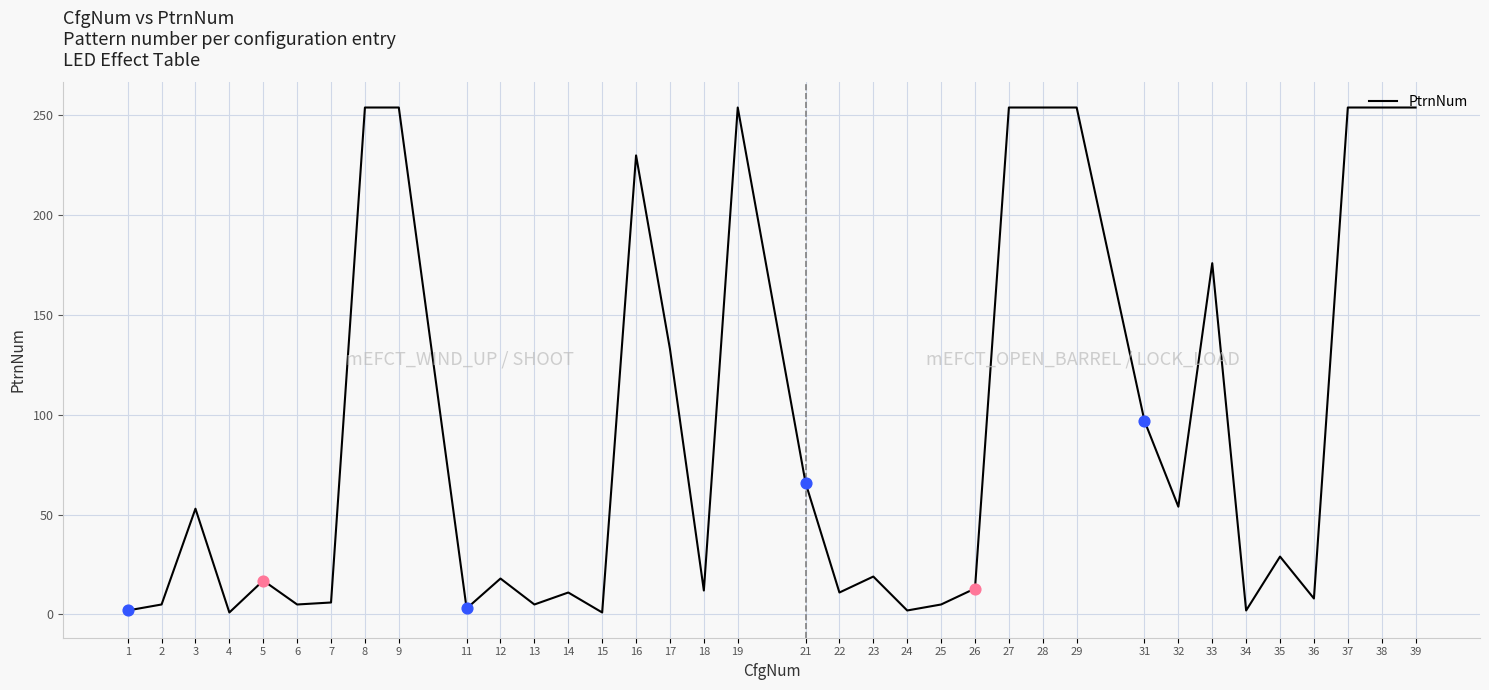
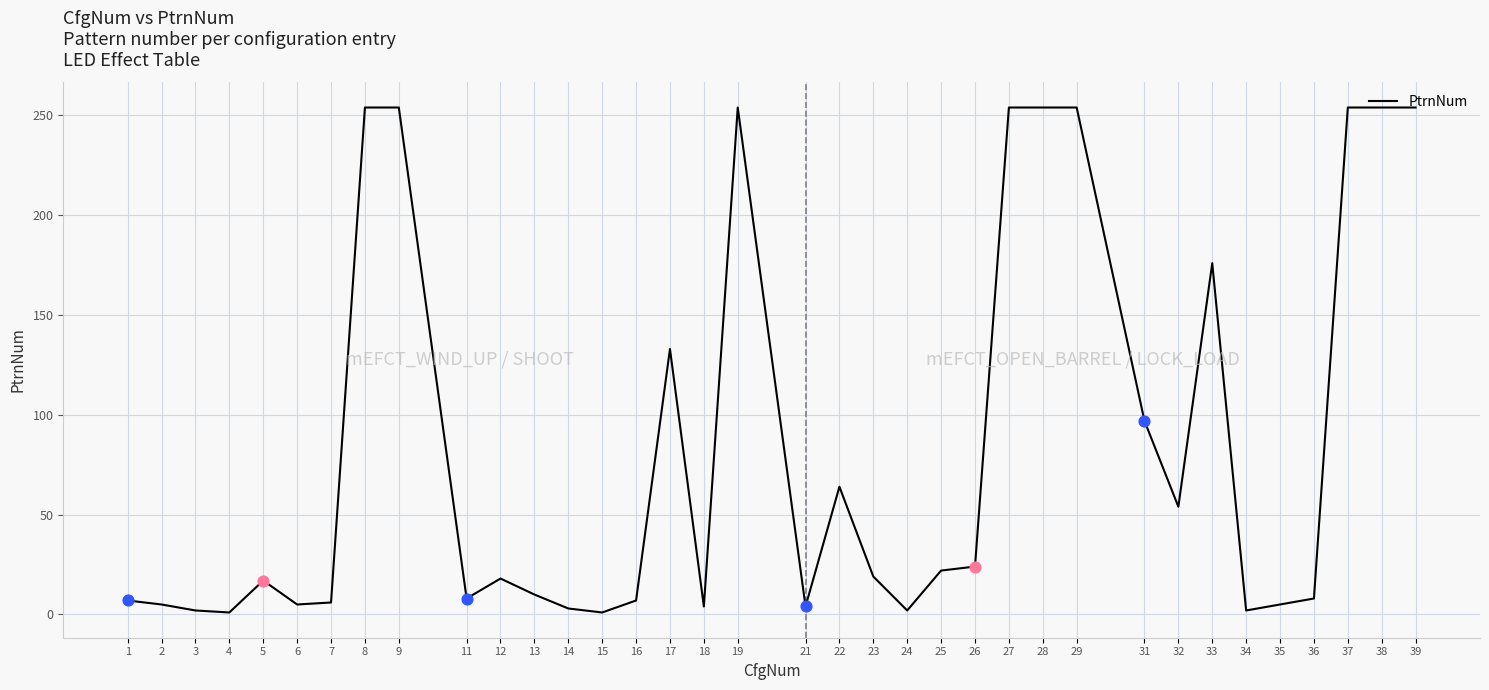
PtrnNum, 1: 2 -> 7
PtrnNum, 3: 53 -> 2
PtrnNum, 11: 3 -> 8
PtrnNum, 13: 5 -> 10
PtrnNum, 14: 11 -> 3
PtrnNum, 16: 230 -> 7
PtrnNum, 18: 12 -> 4
PtrnNum, 21: 66 -> 4
PtrnNum, 22: 11 -> 64
PtrnNum, 25: 5 -> 22
PtrnNum, 26: 13 -> 24
PtrnNum, 35: 29 -> 5
